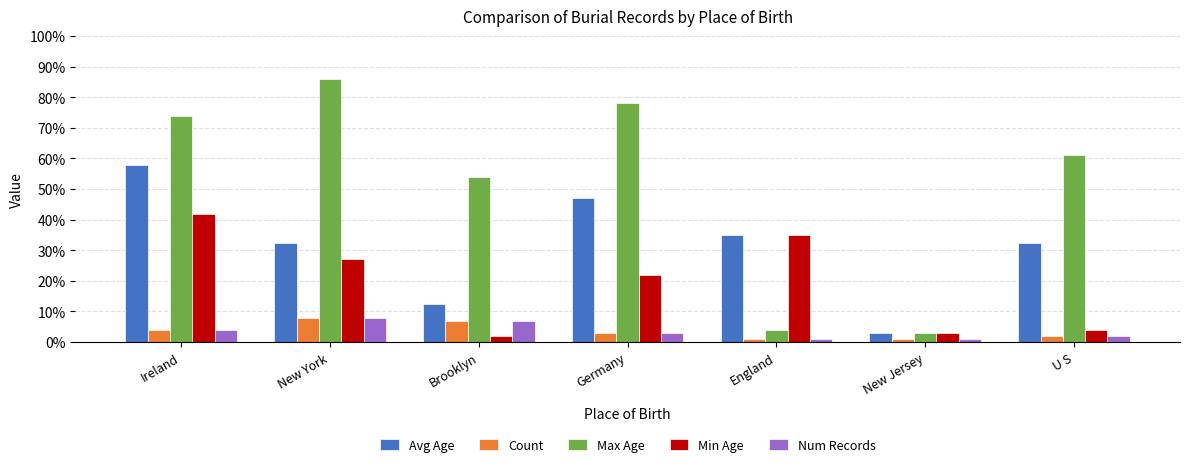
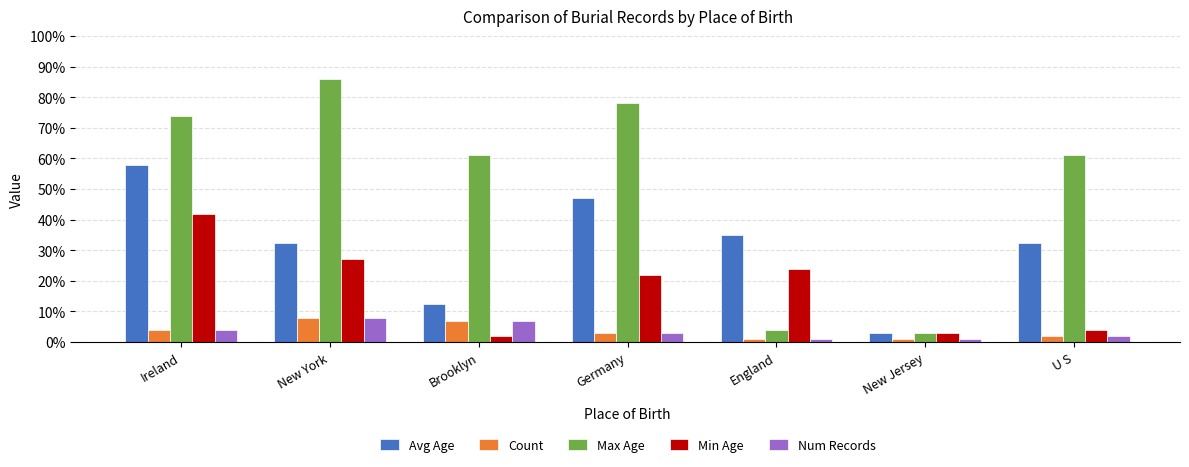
Max Age, Brooklyn: 54% -> 61%
Min Age, England: 35% -> 24%
